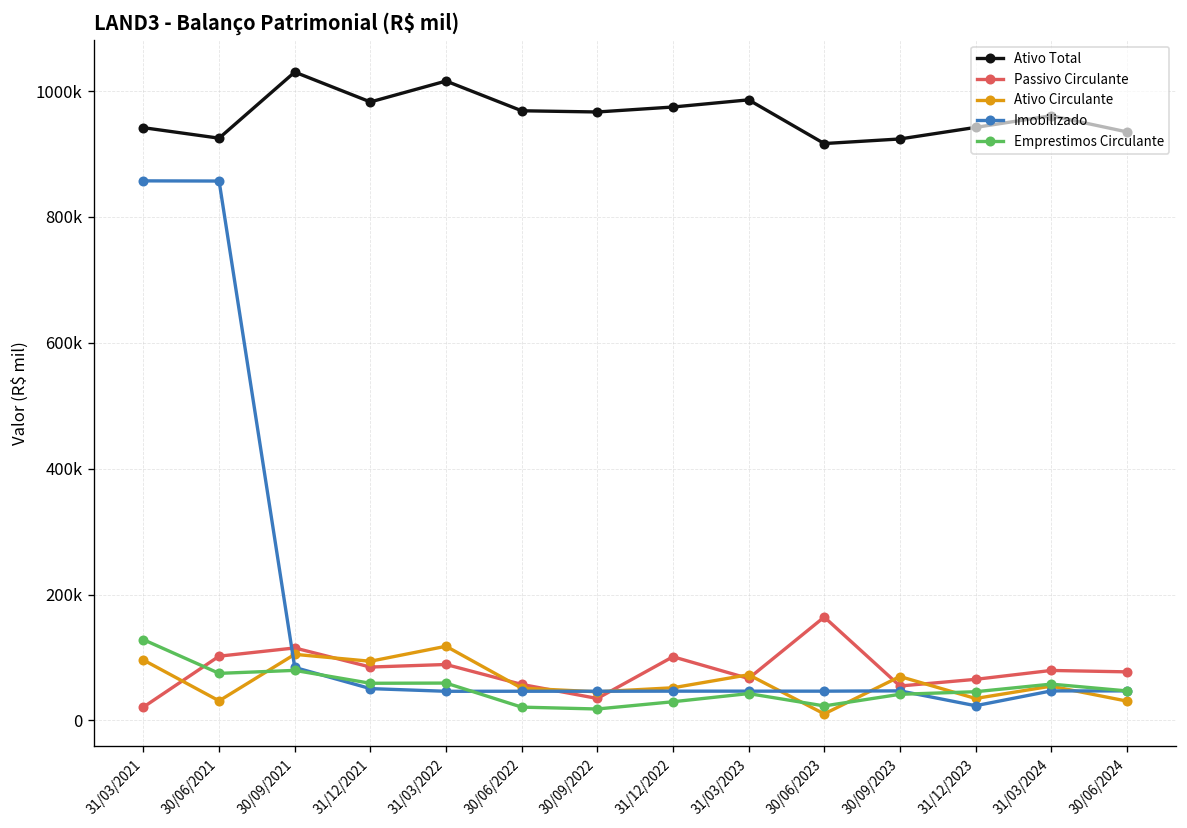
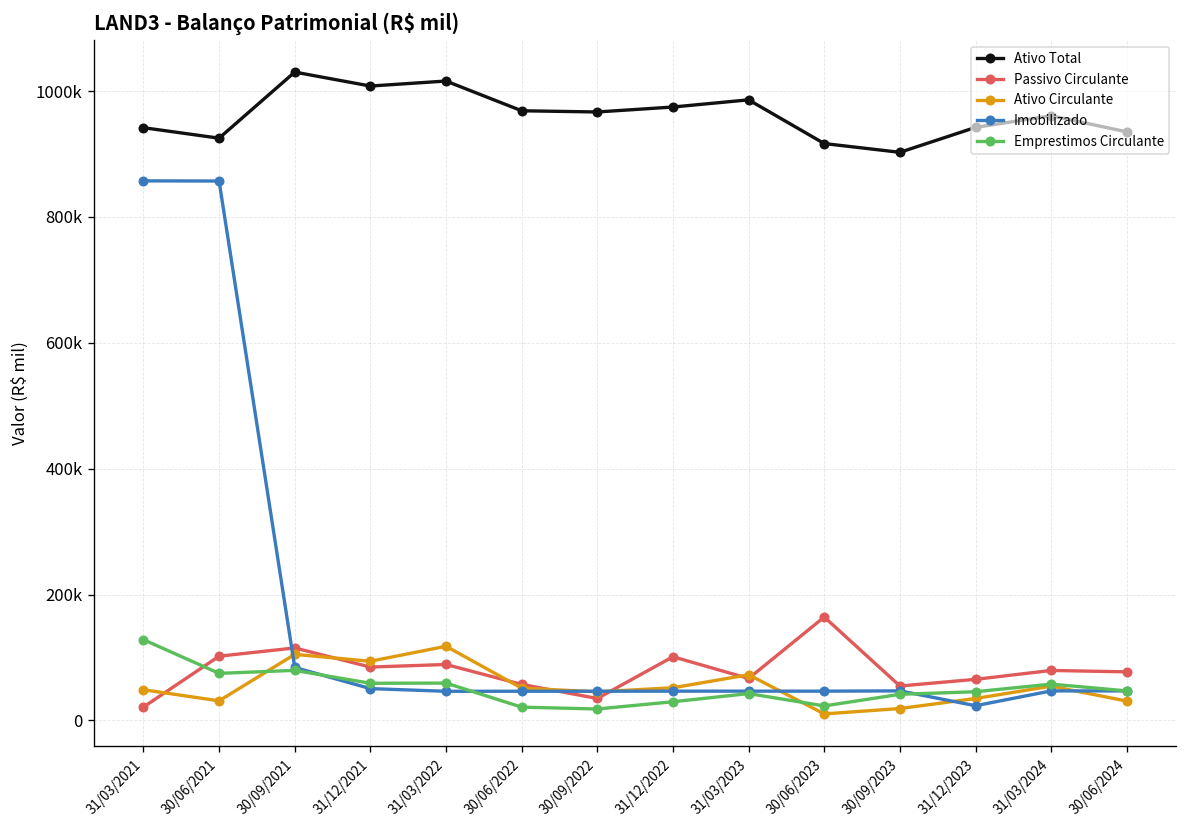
Ativo Circulante, 31/03/2021: 100000 -> 50000
Ativo Total, 31/12/2021: 980000 -> 1010000
Ativo Total, 30/09/2023: 920000 -> 900000
Ativo Circulante, 30/09/2023: 70000 -> 20000
